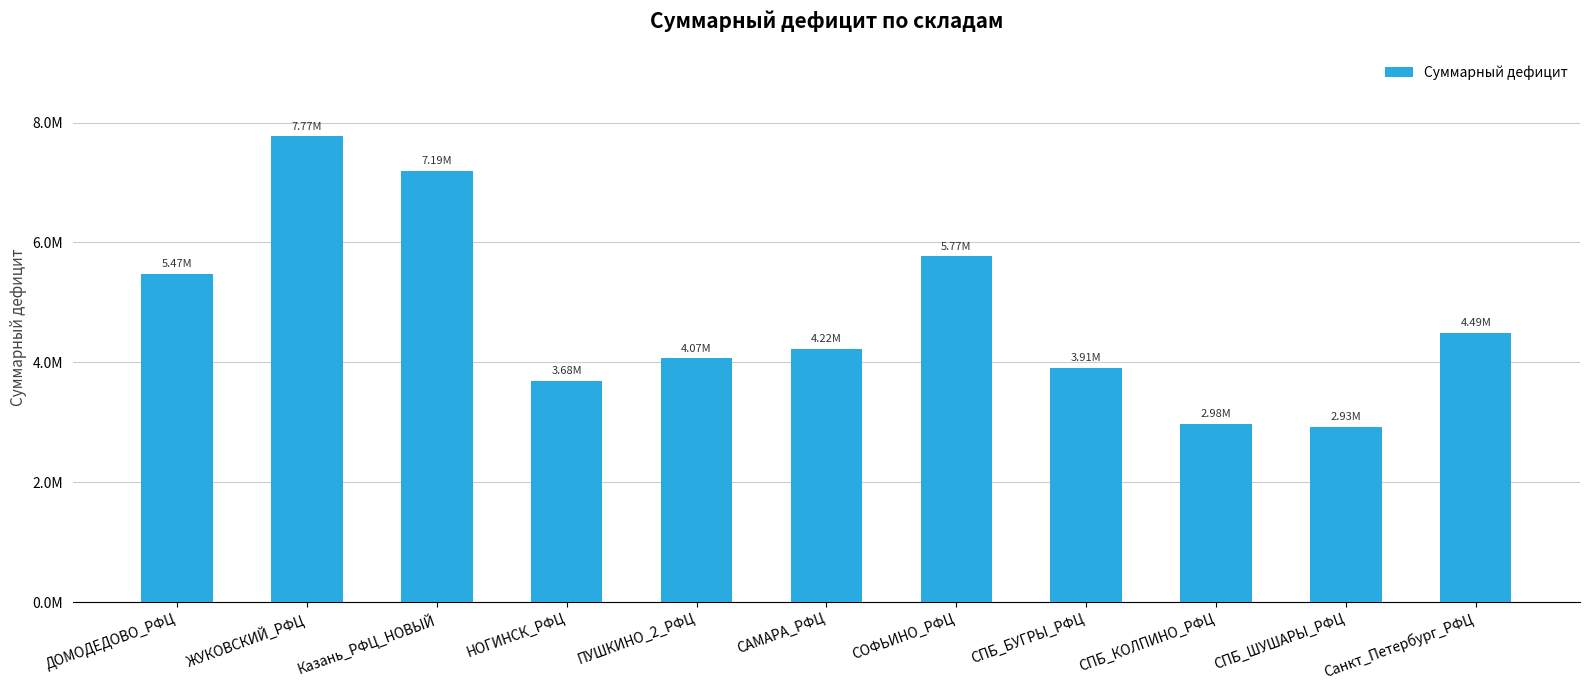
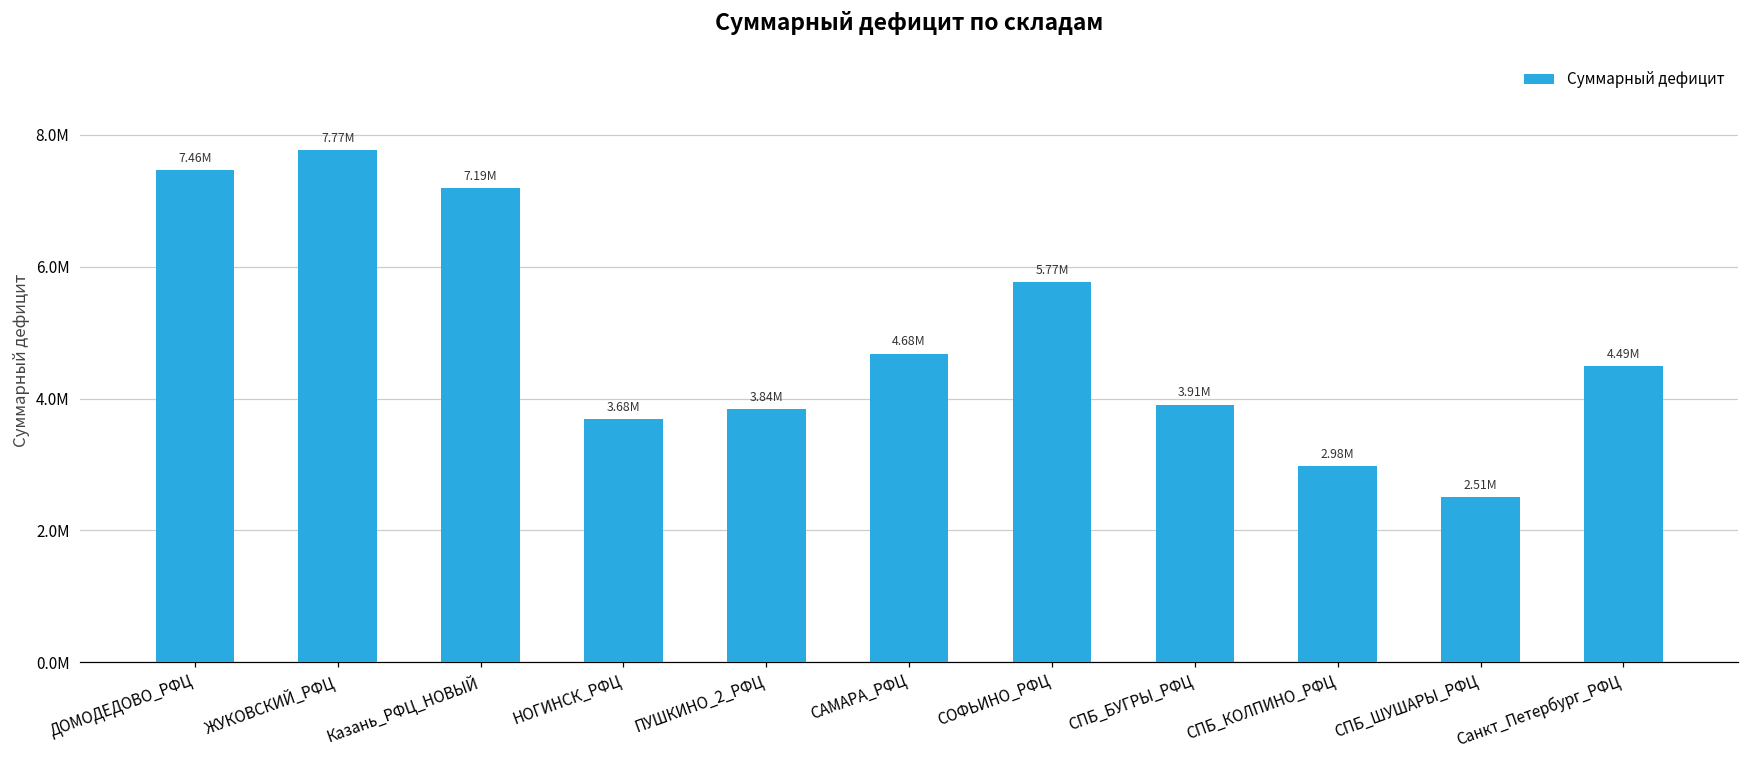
ДОМОДЕДОВО_РФЦ: 5.47M -> 7.46M
ПУШКИНО_2_РФЦ: 4.07M -> 3.84M
САМАРА_РФЦ: 4.22M -> 4.68M
СПБ_ШУШАРЫ_РФЦ: 2.93M -> 2.51M
